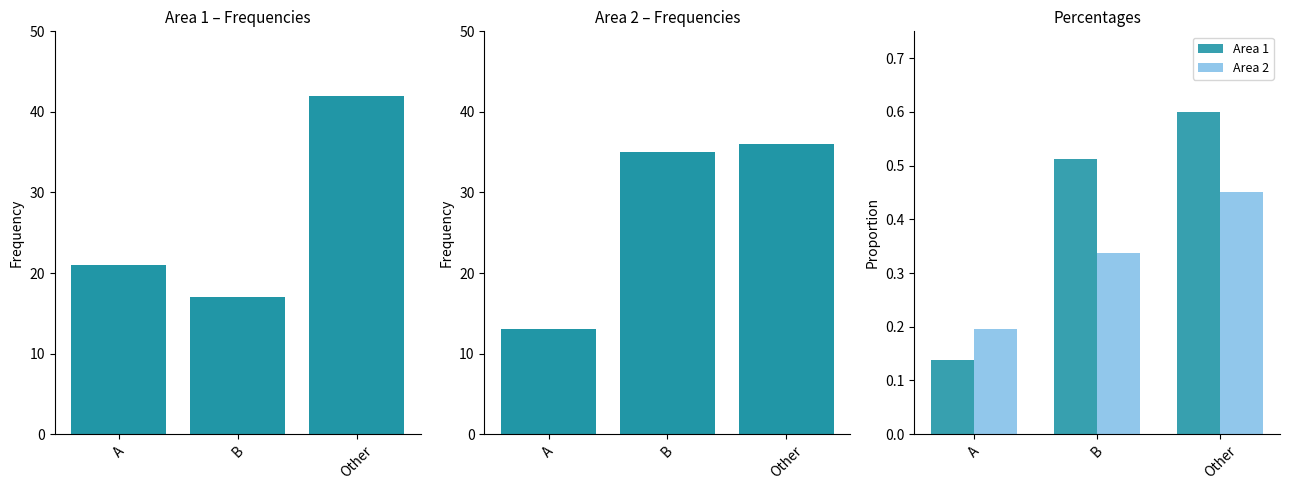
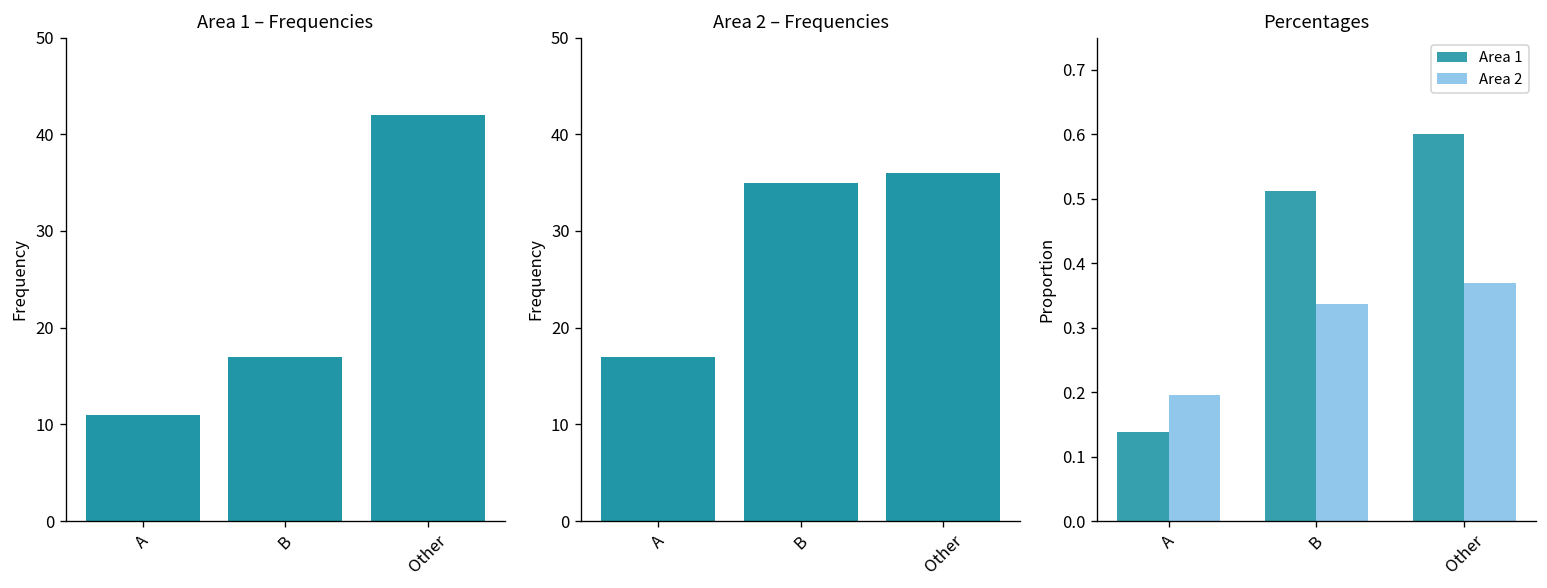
Area 1 – Frequencies, A: 21 -> 11
Area 2 – Frequencies, A: 13 -> 17
Percentages, Area 2, Other: 0.45 -> 0.37
